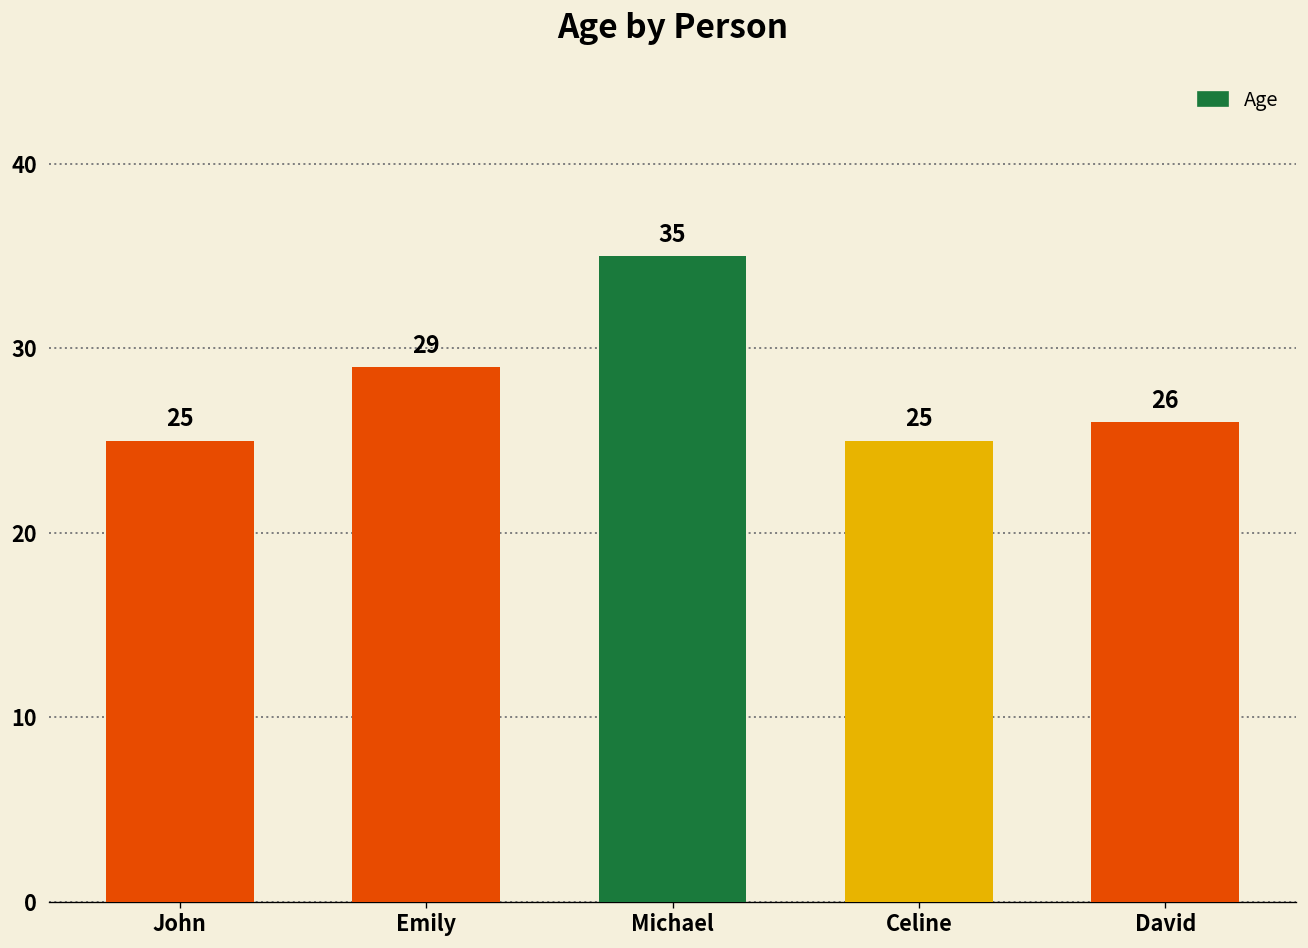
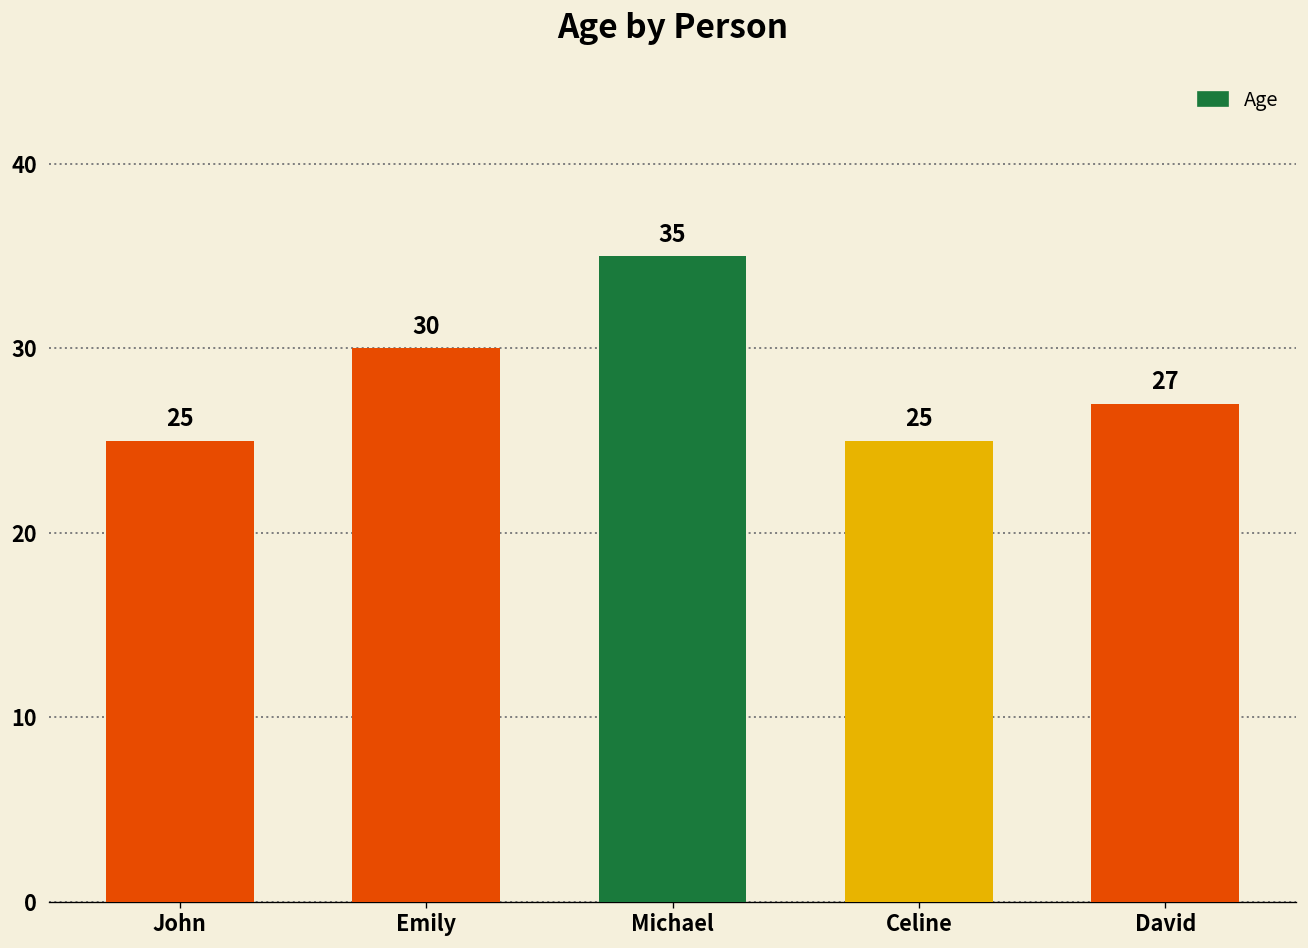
Emily: 29 -> 30
David: 26 -> 27
